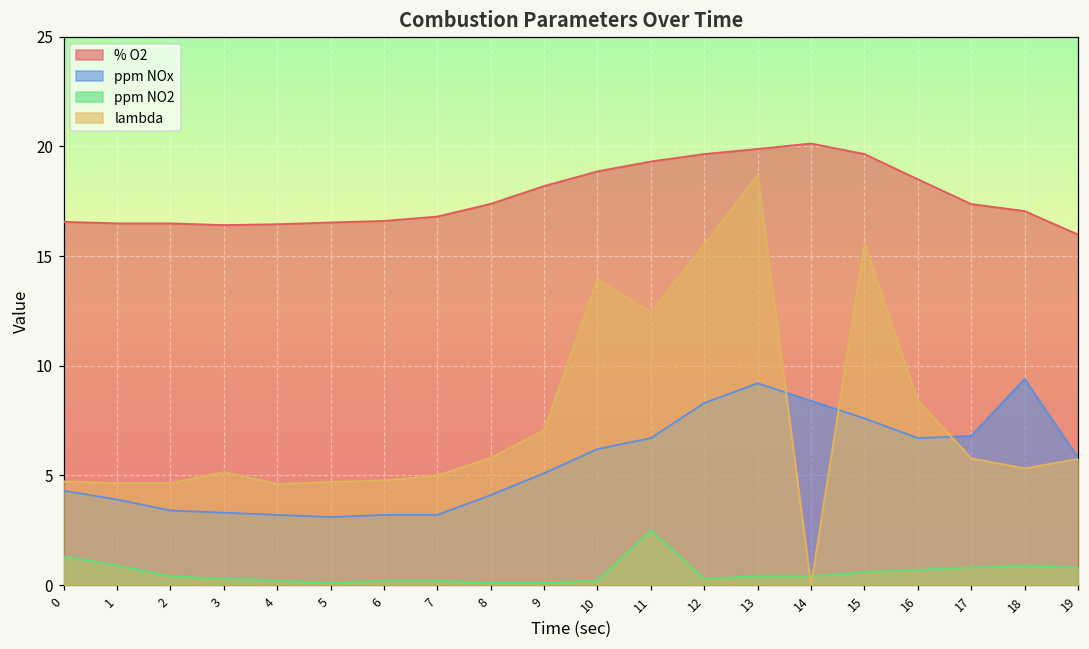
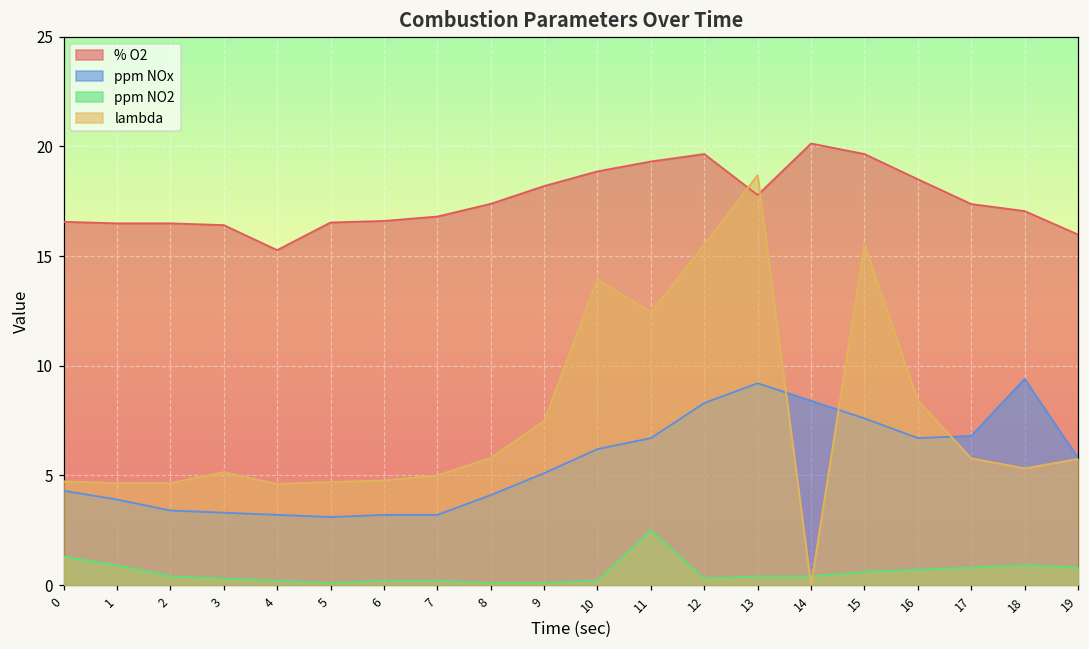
% O2, 4: 16.5 -> 15.3
lambda, 9: 7.1 -> 7.5
% O2, 13: 19.9 -> 17.8
